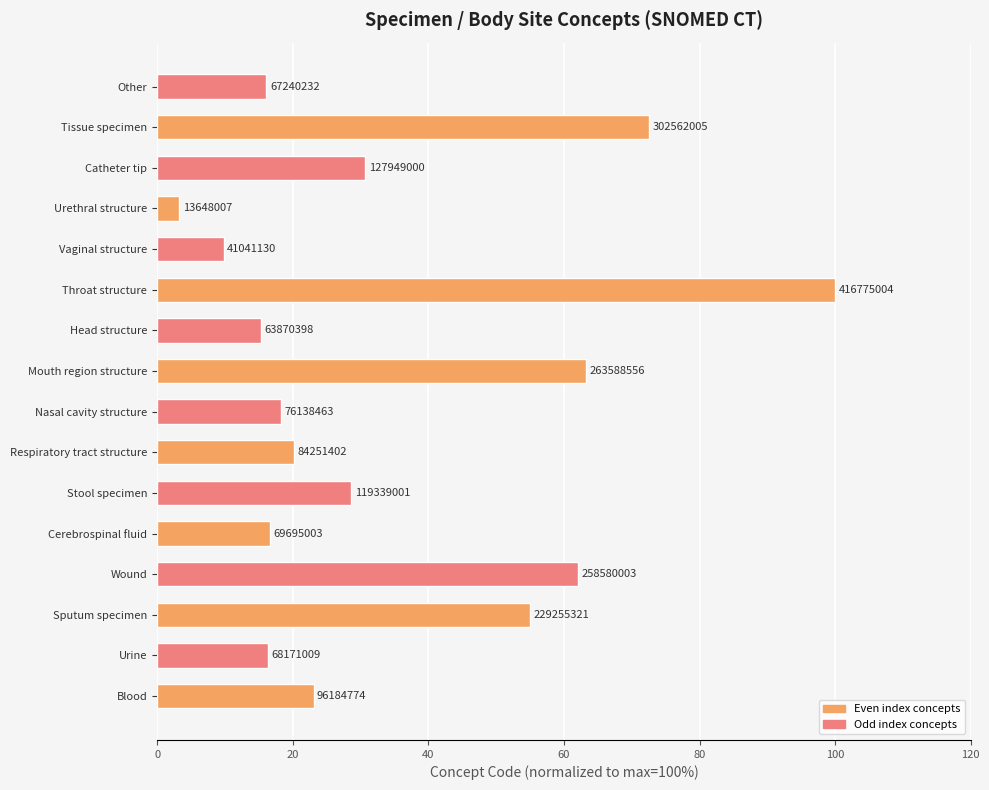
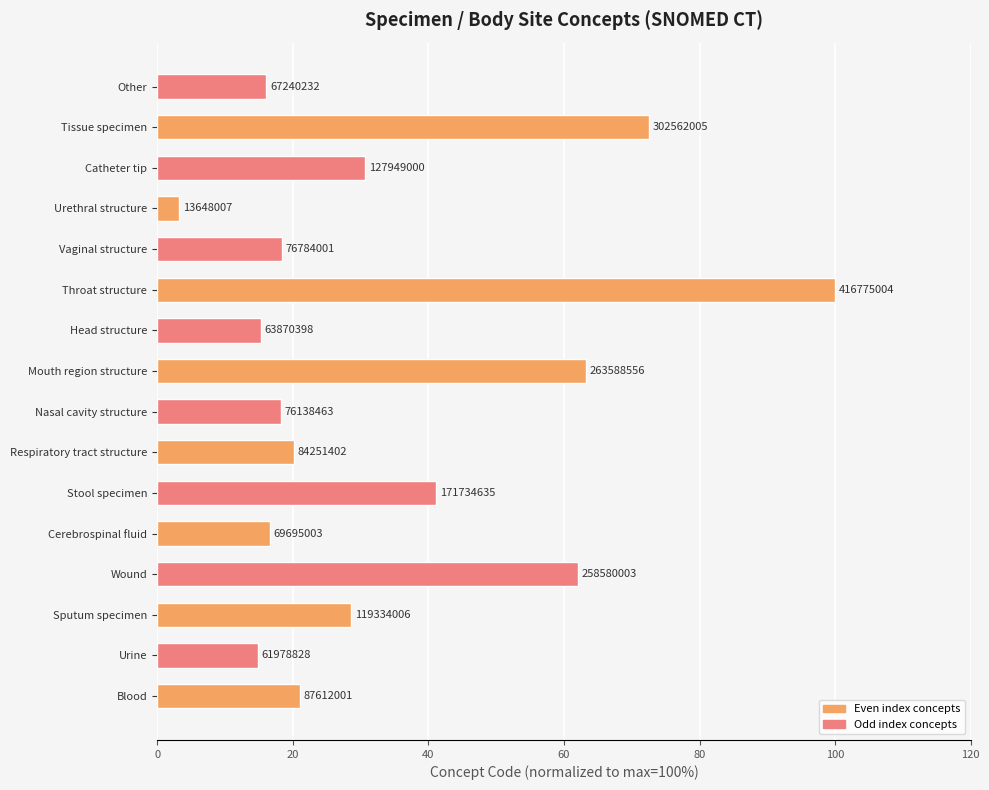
Vaginal structure: 41041130 -> 76784001
Stool specimen: 119339001 -> 171734635
Sputum specimen: 229255321 -> 119334006
Urine: 68171009 -> 61978828
Blood: 96184774 -> 87612001
